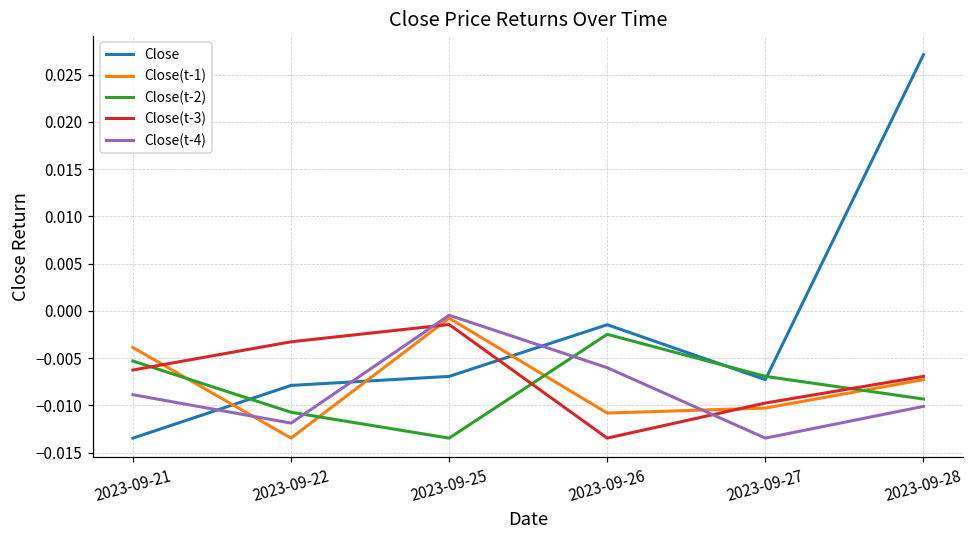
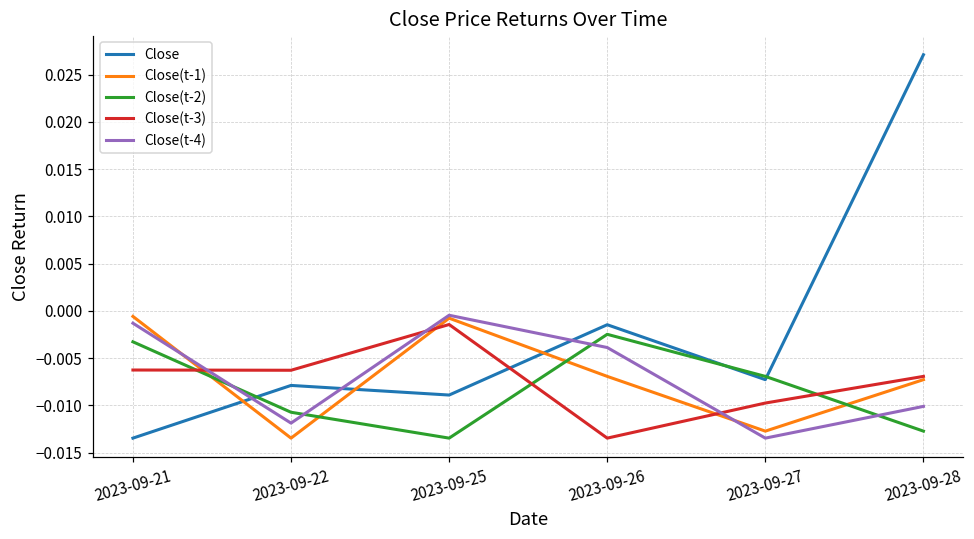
Close(t-1), 2023-09-21: -0.004 -> -0.001
Close(t-2), 2023-09-21: -0.005 -> -0.003
Close(t-4), 2023-09-21: -0.009 -> -0.001
Close(t-3), 2023-09-22: -0.003 -> -0.006
Close, 2023-09-25: -0.007 -> -0.009
Close(t-1), 2023-09-26: -0.011 -> -0.007
Close(t-4), 2023-09-26: -0.006 -> -0.004
Close(t-1), 2023-09-27: -0.010 -> -0.013
Close(t-2), 2023-09-28: -0.009 -> -0.013
